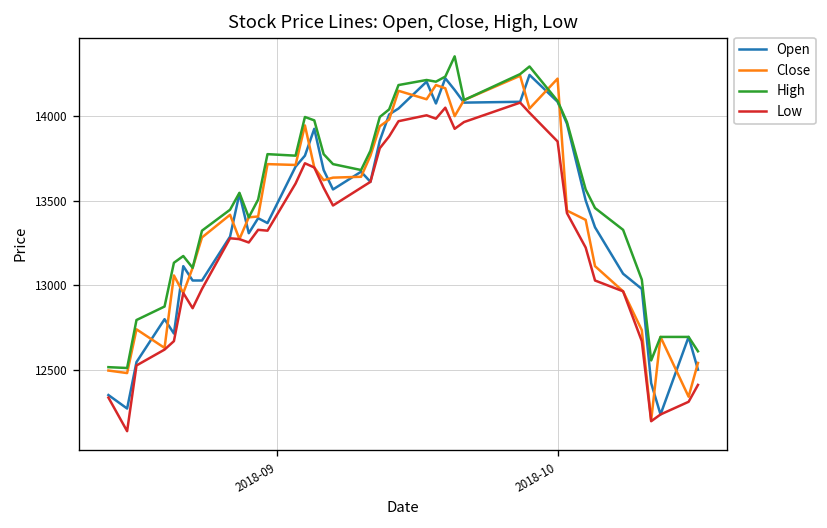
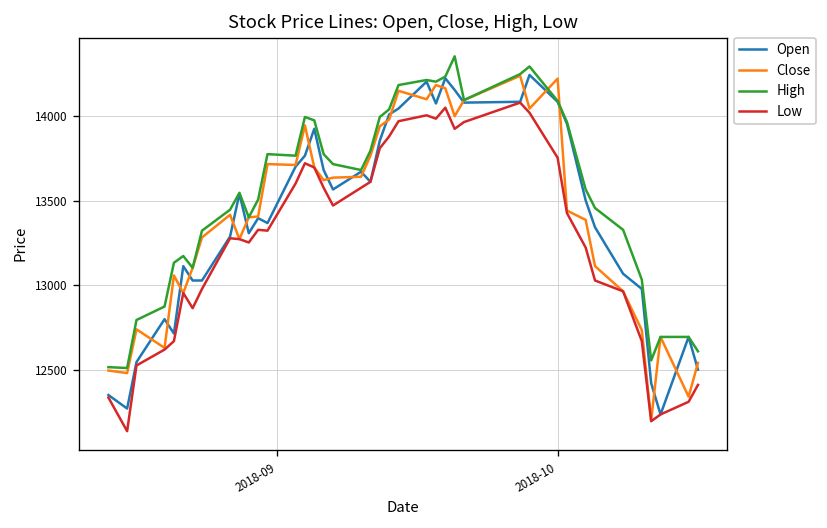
Low, 2018-10: 13850 -> 13750
